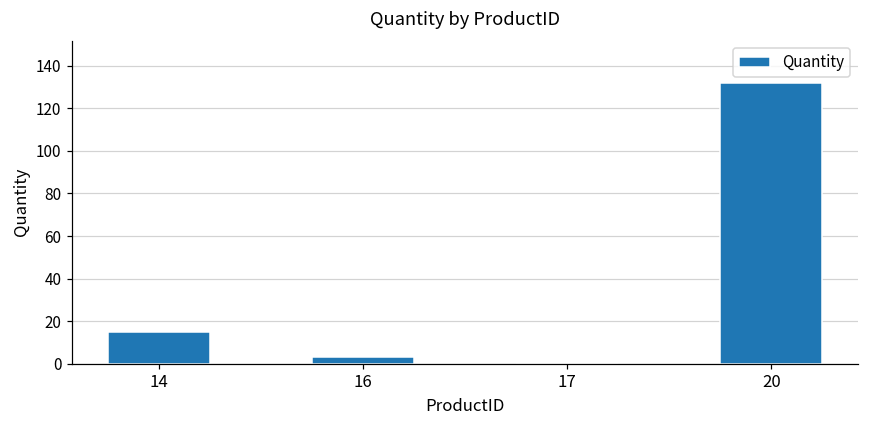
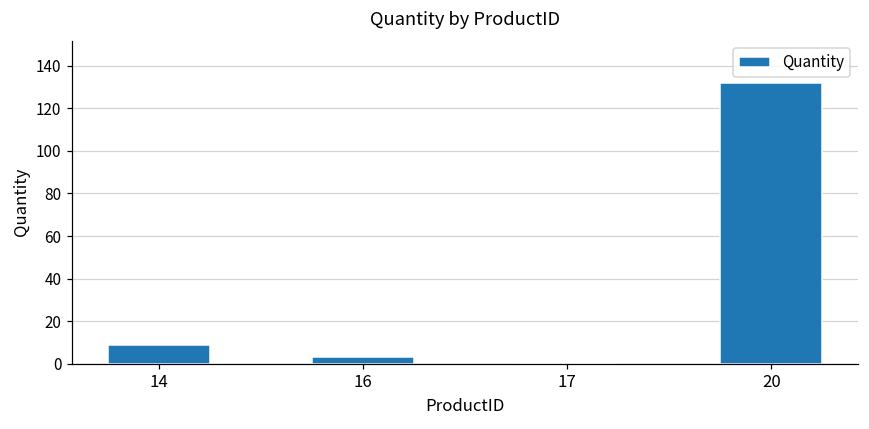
14: 15 -> 9
